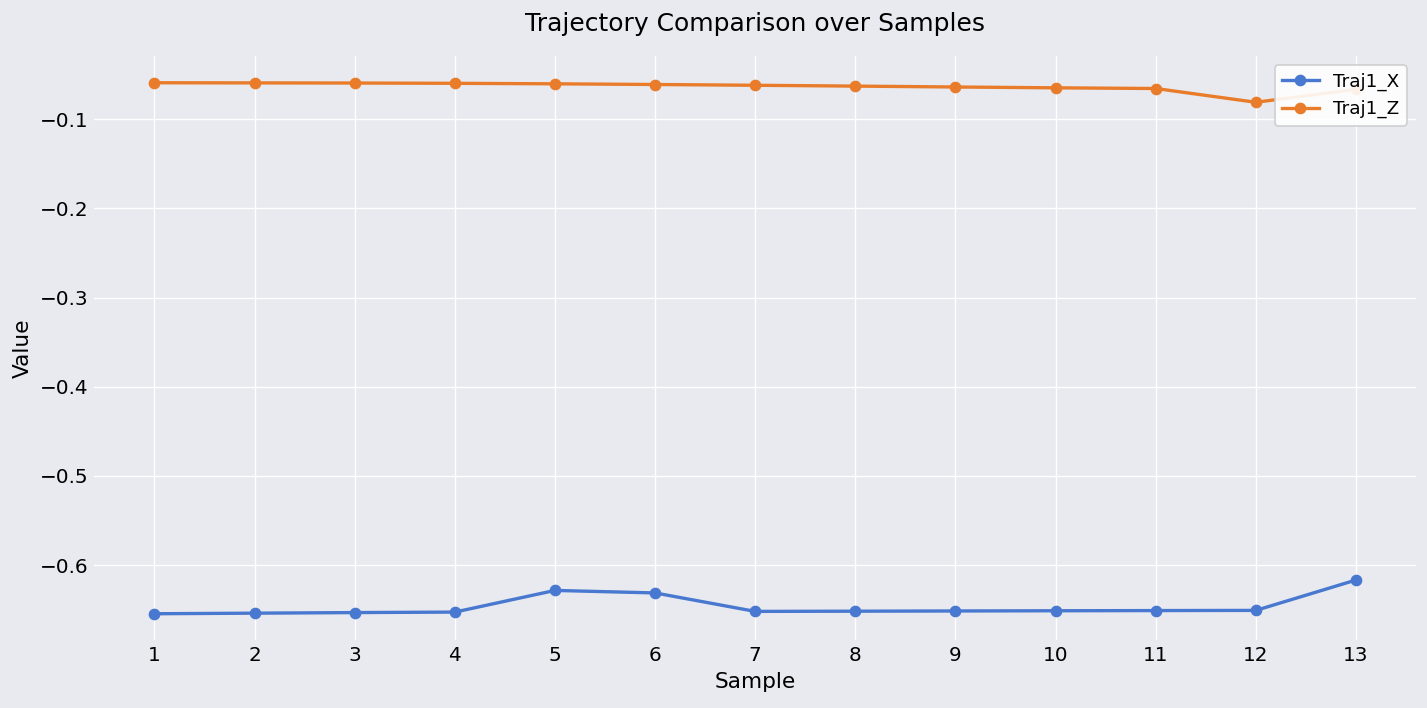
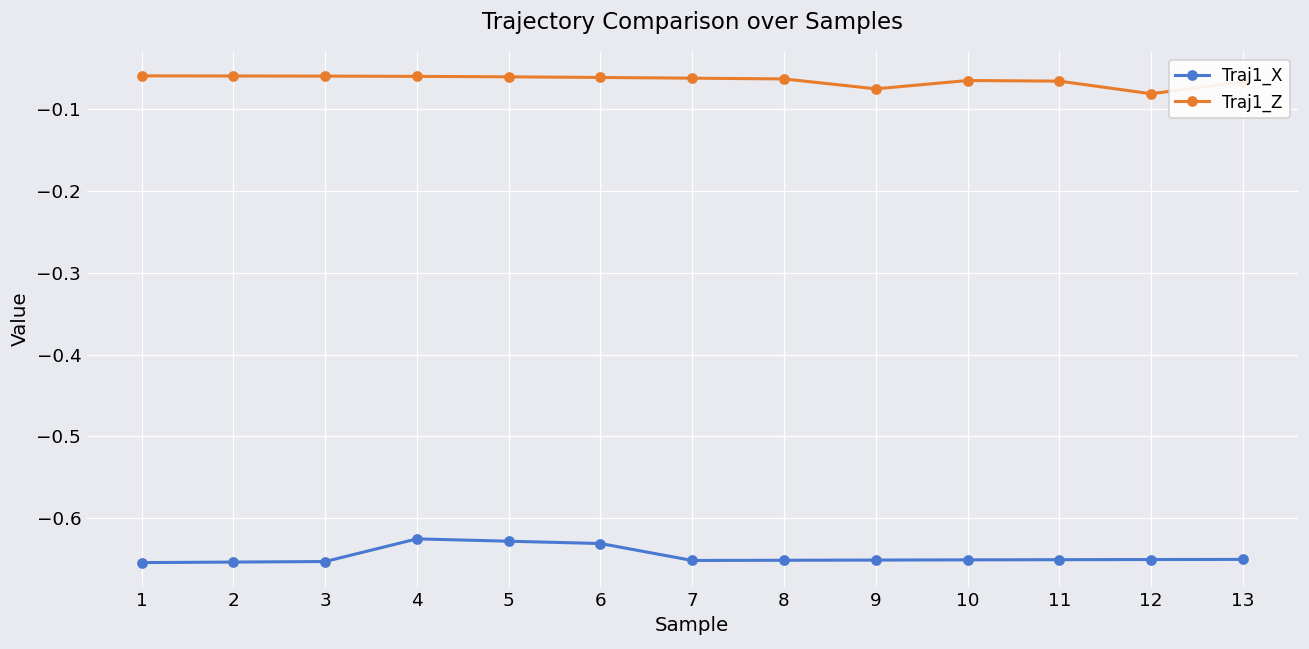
Traj1_X, 4: -0.65 -> -0.63
Traj1_Z, 9: -0.06 -> -0.07
Traj1_X, 13: -0.62 -> -0.65
